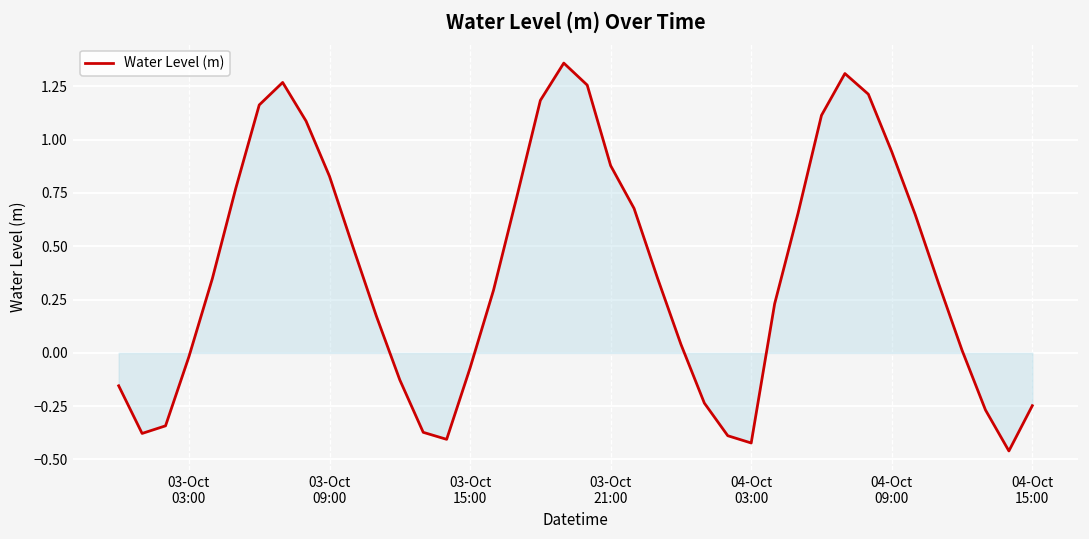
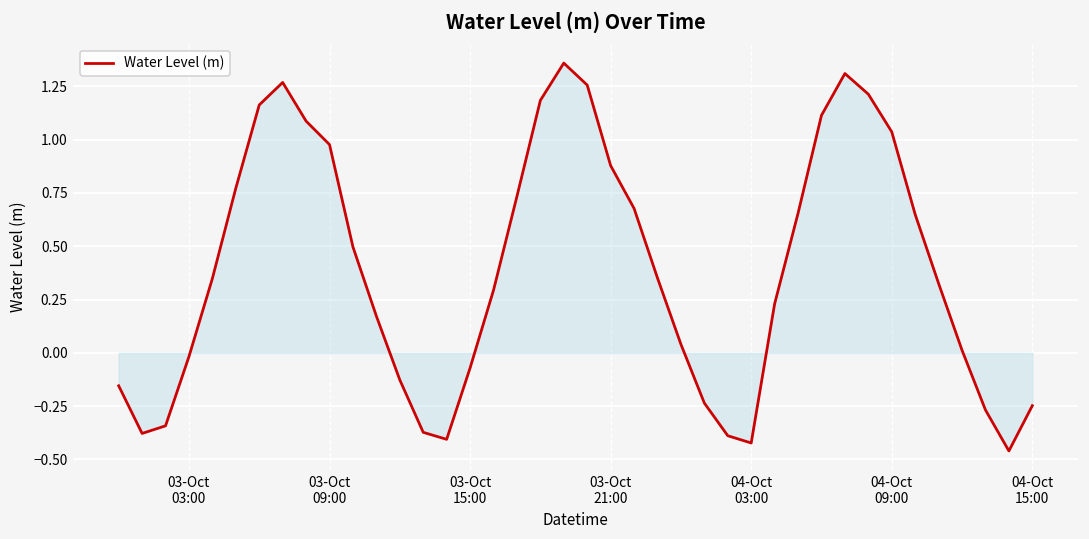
Water Level (m), 03-Oct 09:00: 0.83 -> 0.98
Water Level (m), 04-Oct 09:00: 0.94 -> 1.04
